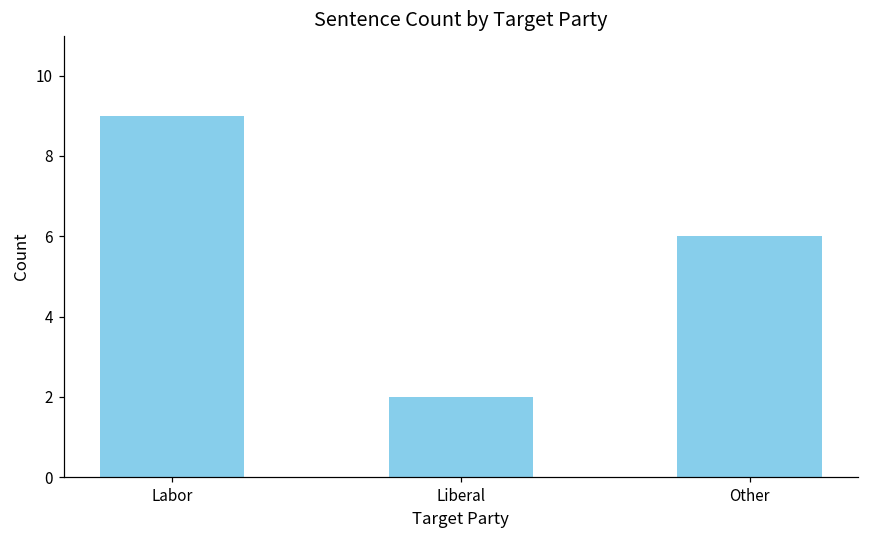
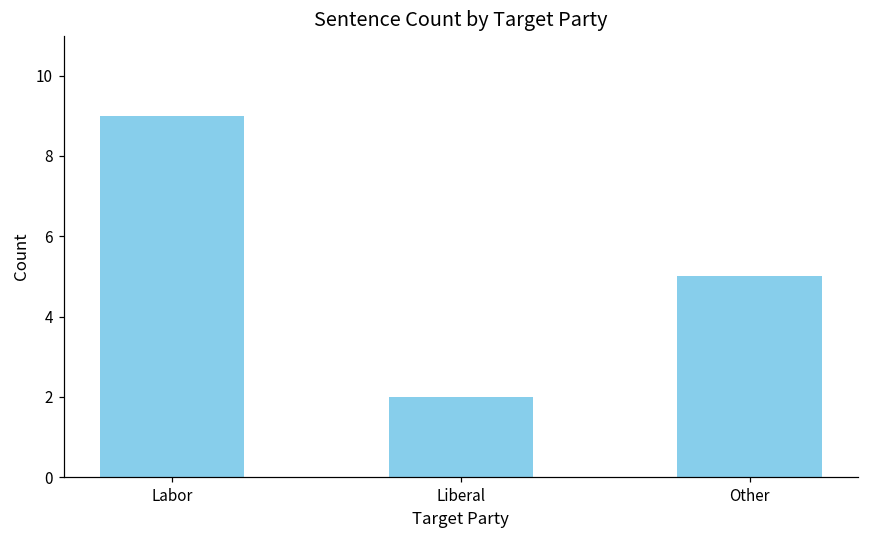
Other: 6 -> 5
